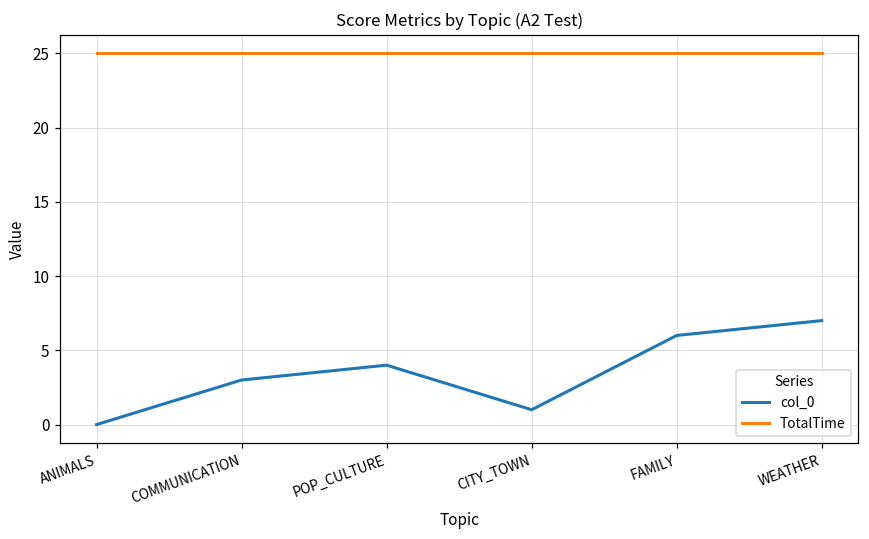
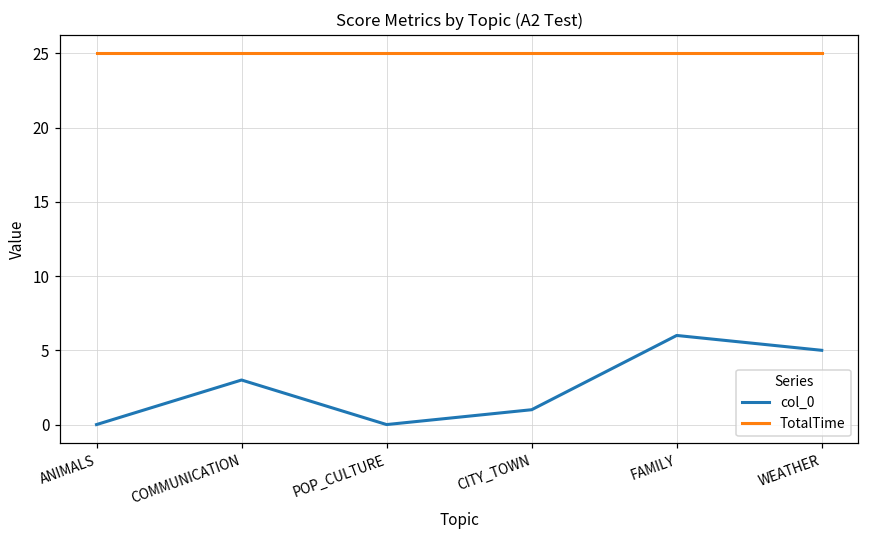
col_0, POP_CULTURE: 4 -> 0
col_0, WEATHER: 7 -> 5
